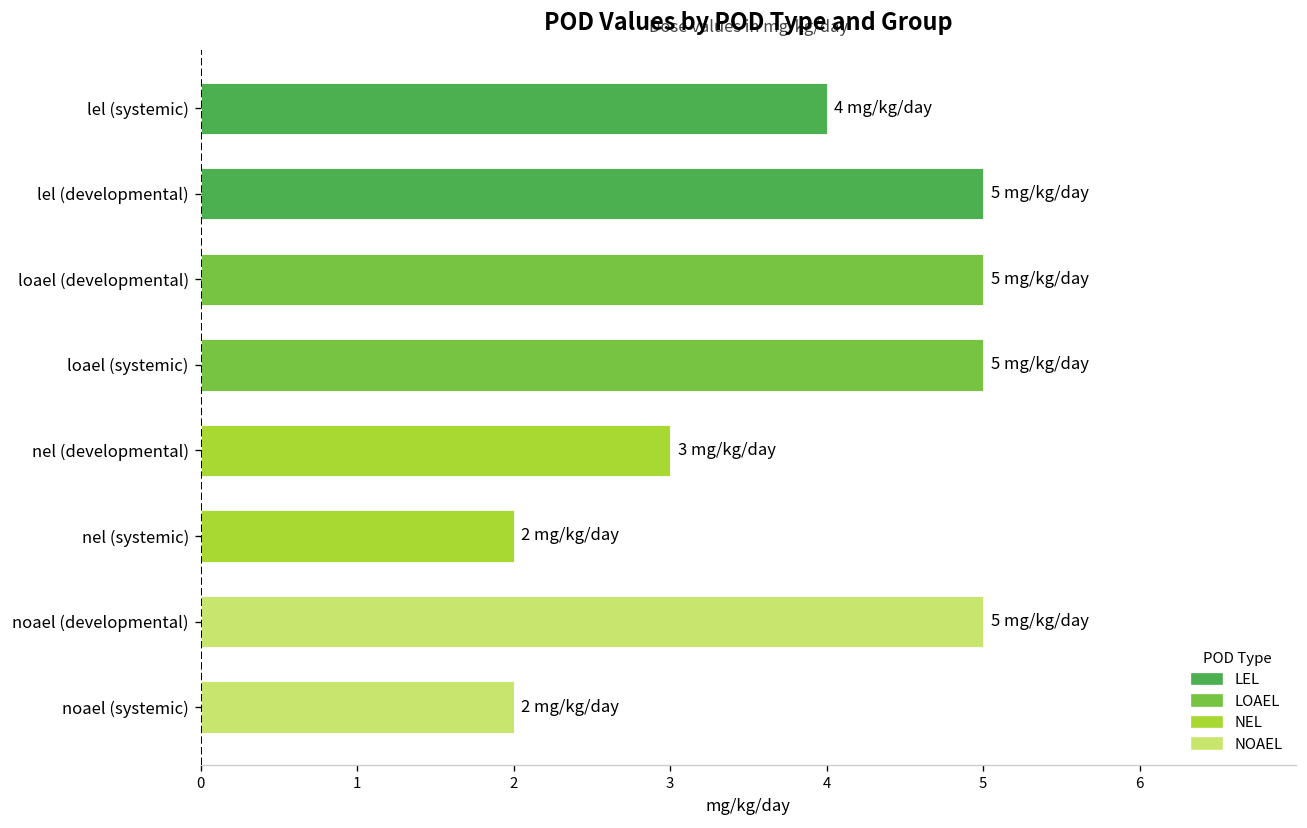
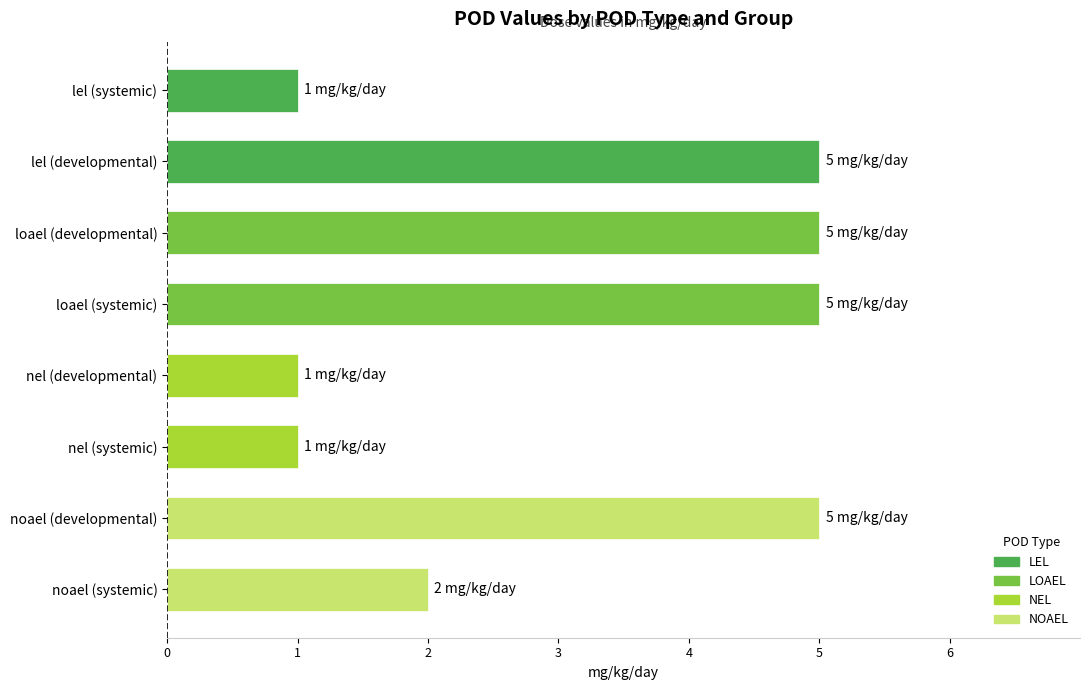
lel (systemic): 4 -> 1
nel (developmental): 3 -> 1
nel (systemic): 2 -> 1
